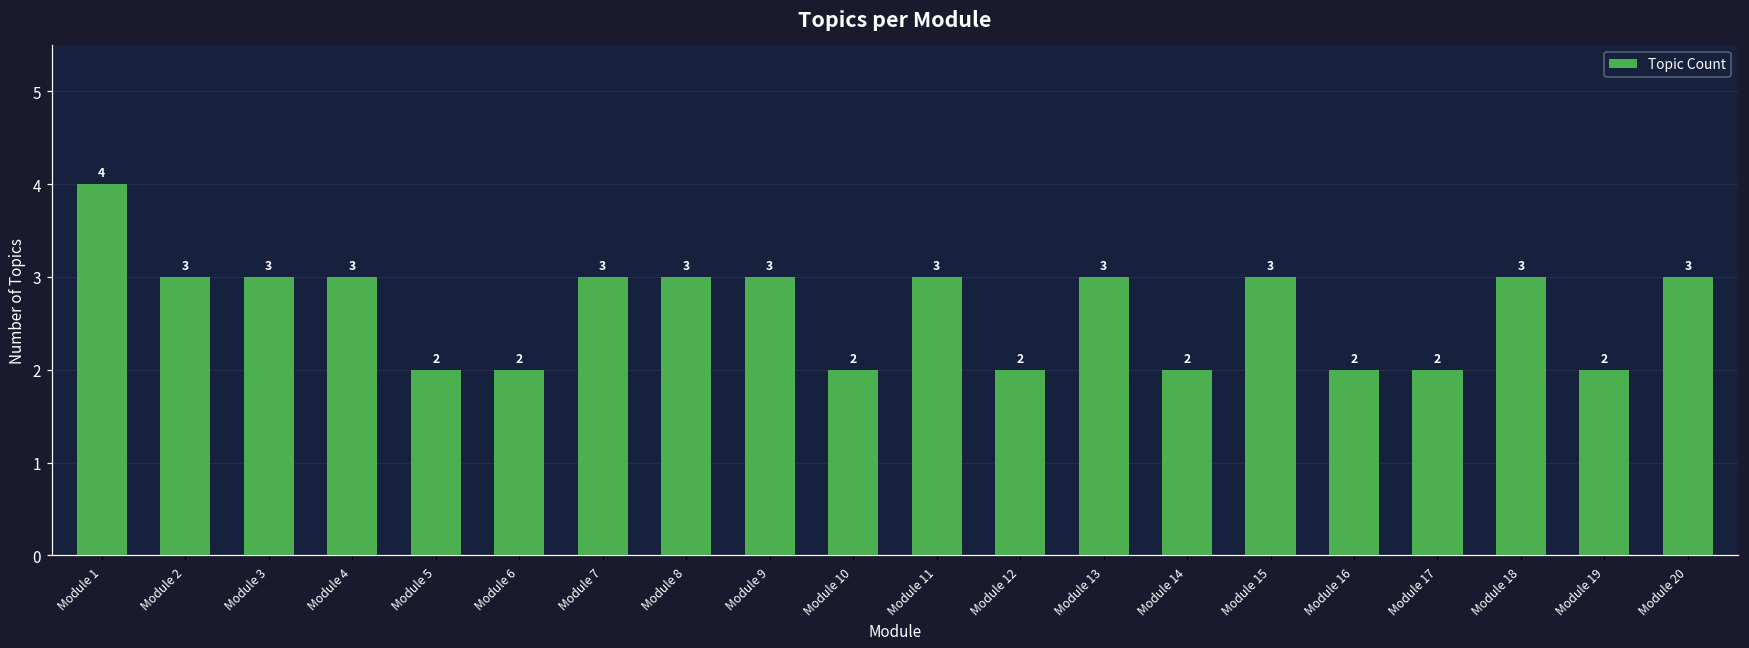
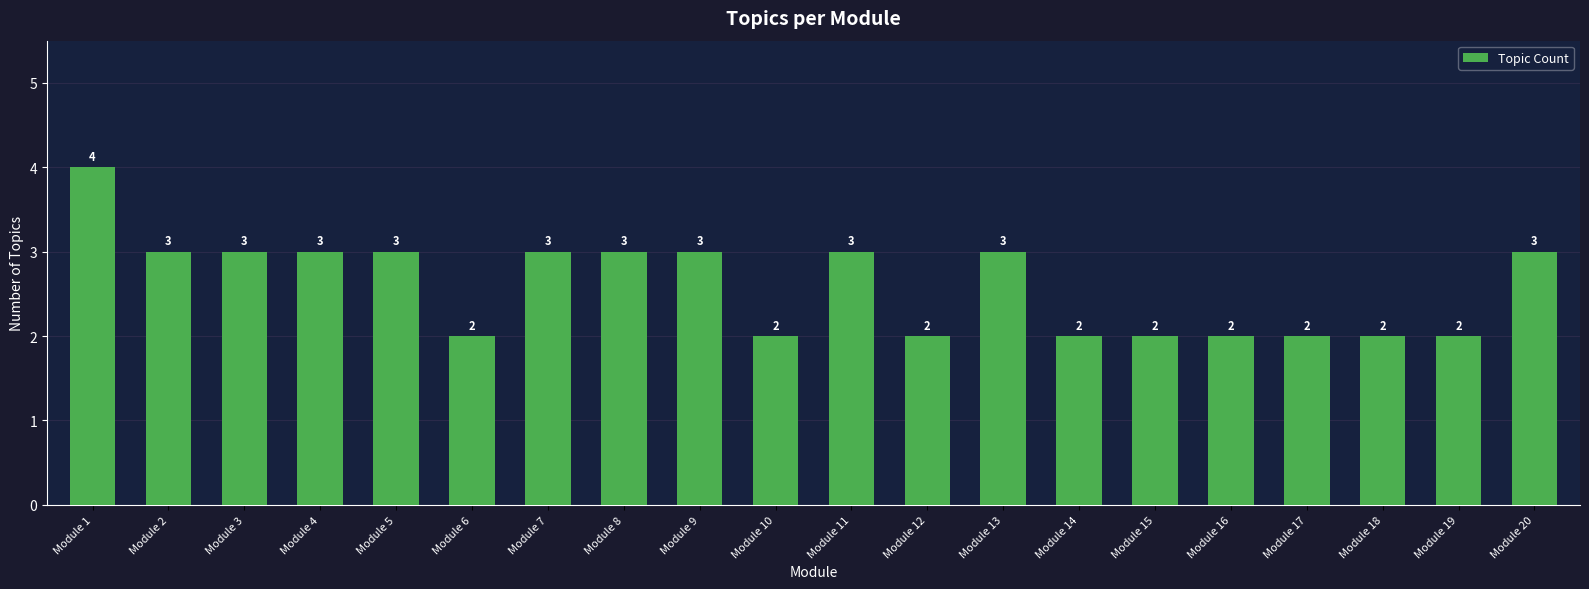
Module 5: 2 -> 3
Module 15: 3 -> 2
Module 18: 3 -> 2
